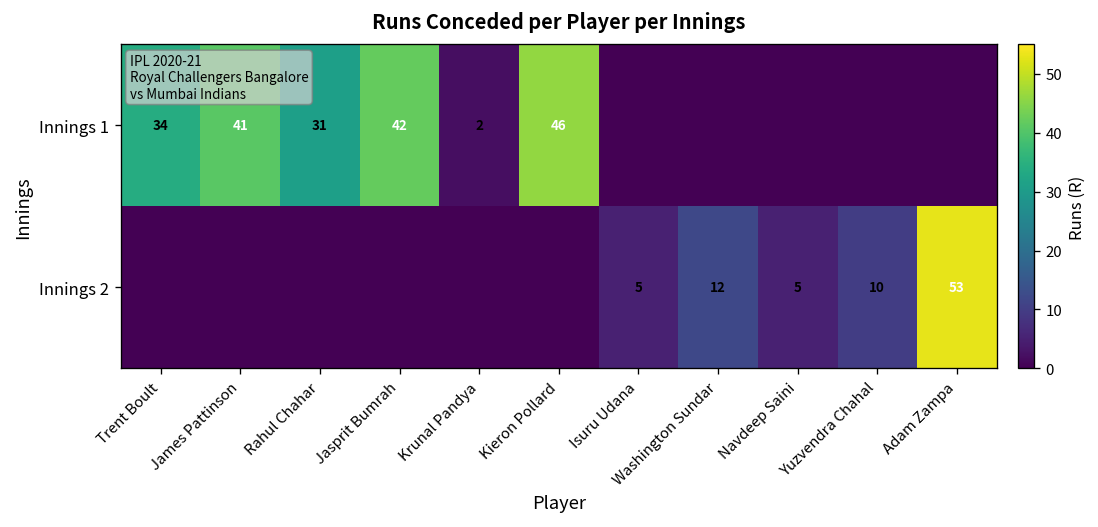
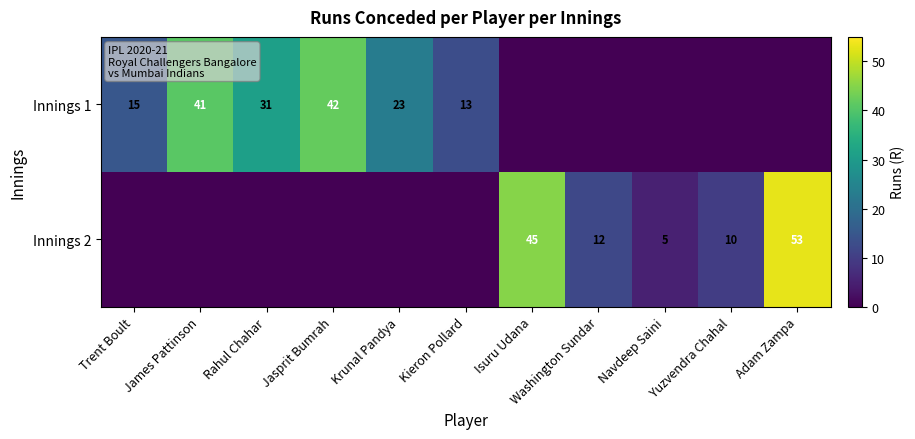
Innings 1, Trent Boult: 34 -> 15
Innings 1, Krunal Pandya: 2 -> 23
Innings 1, Kieron Pollard: 46 -> 13
Innings 2, Isuru Udana: 5 -> 45
